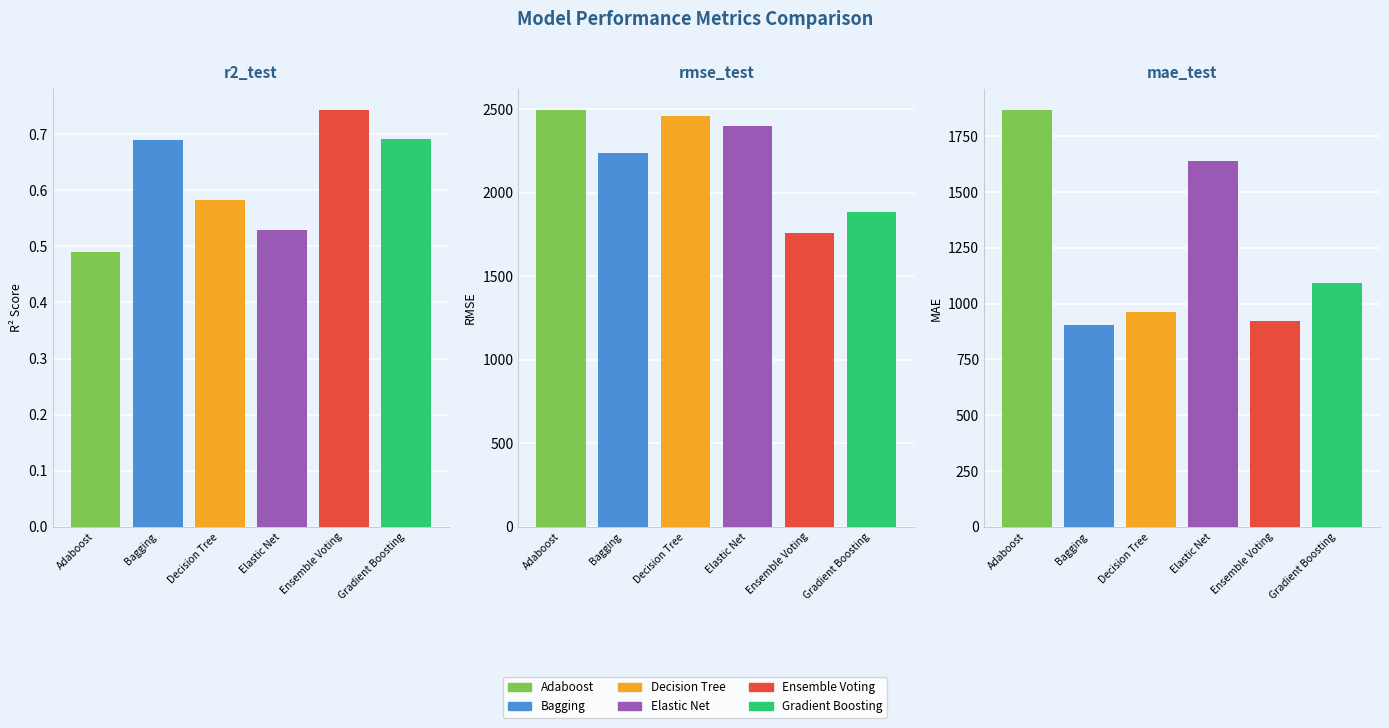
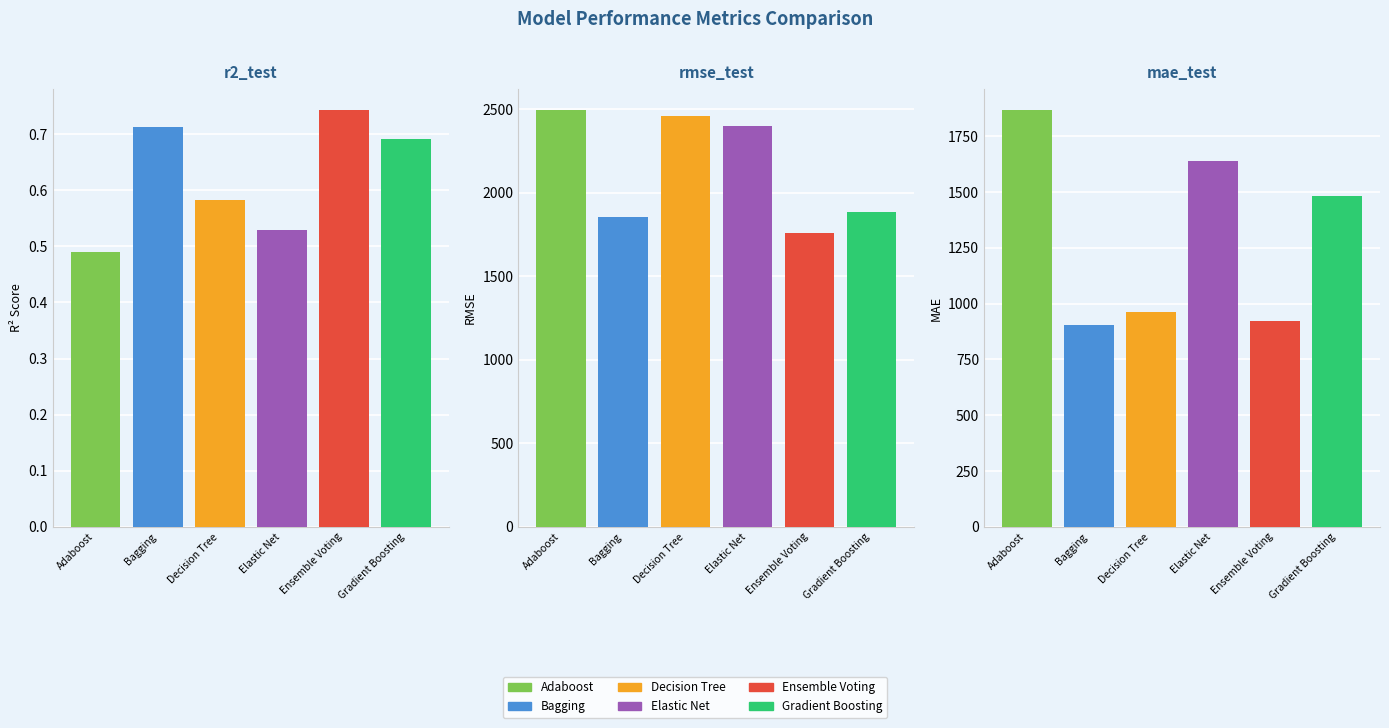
r2_test, Bagging: 0.69 -> 0.71
rmse_test, Bagging: 2240 -> 1860
mae_test, Gradient Boosting: 1090 -> 1480
